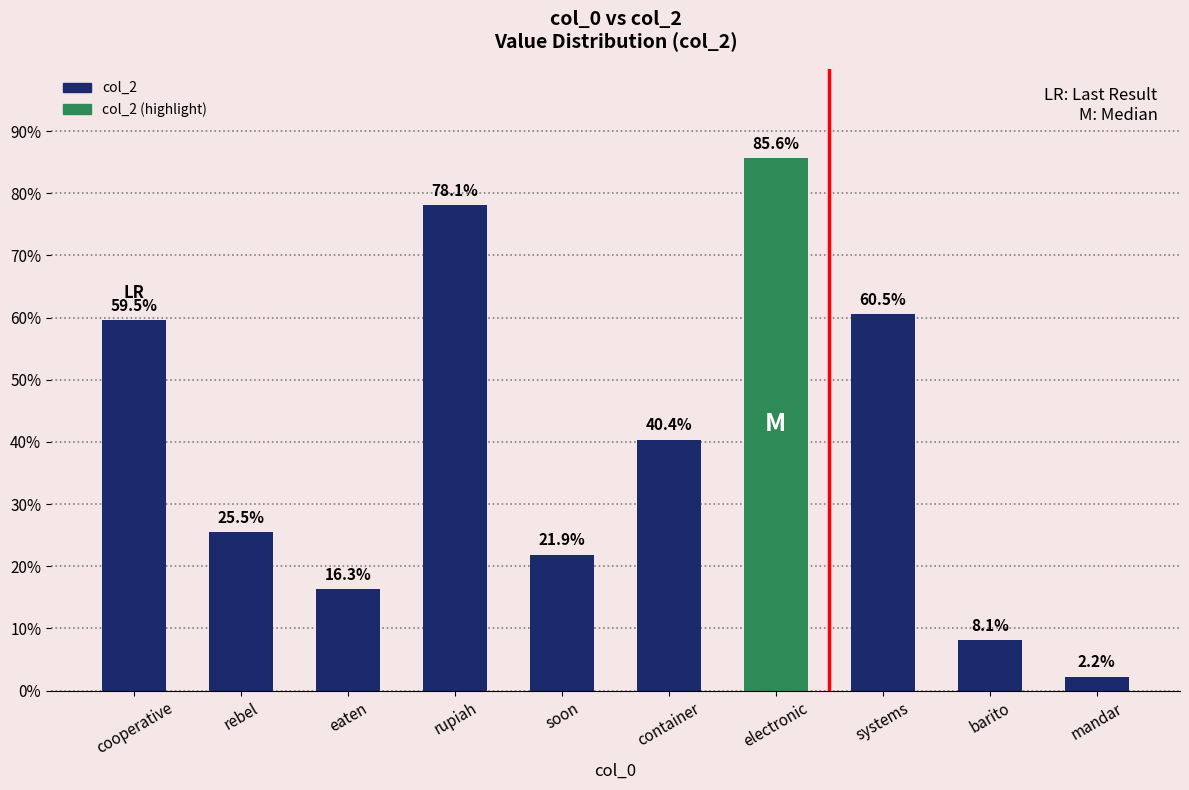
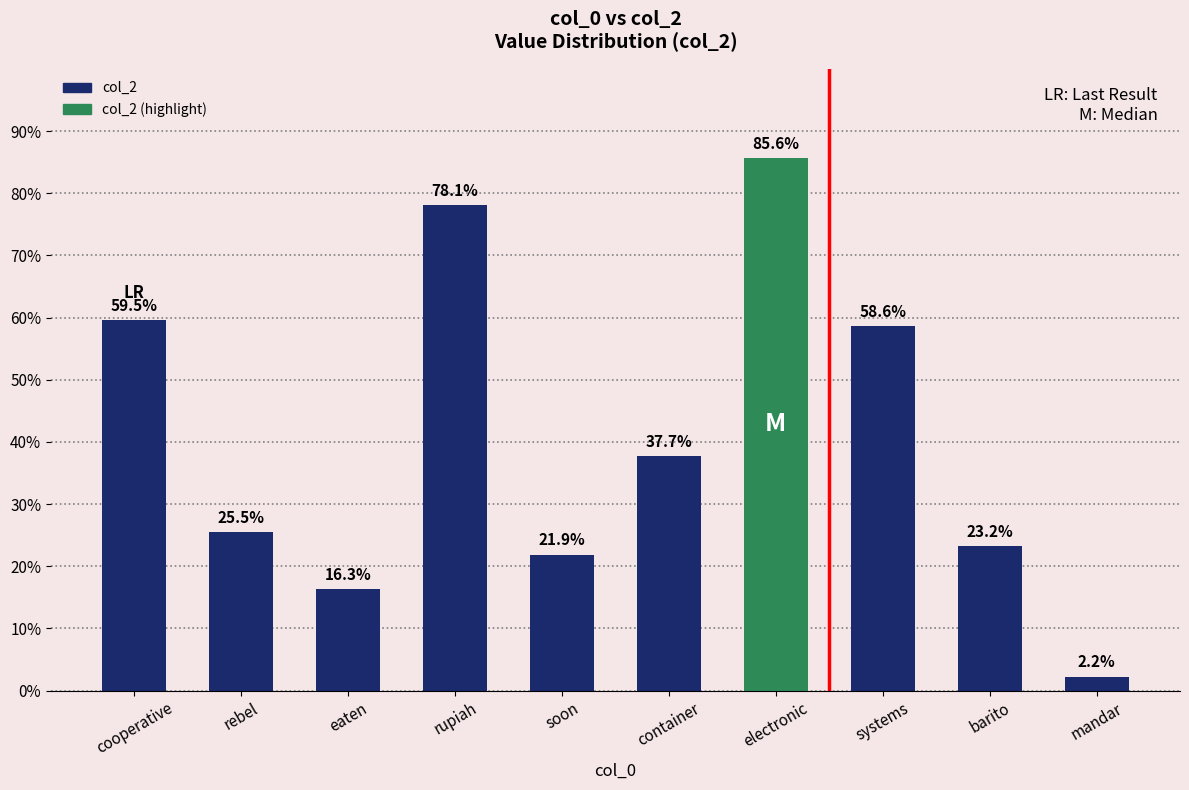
container: 40.4% -> 37.7%
systems: 60.5% -> 58.6%
barito: 8.1% -> 23.2%
